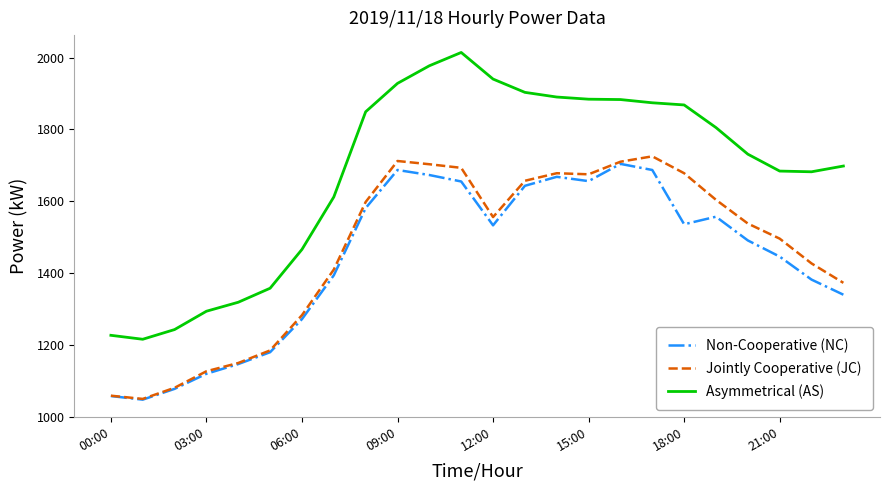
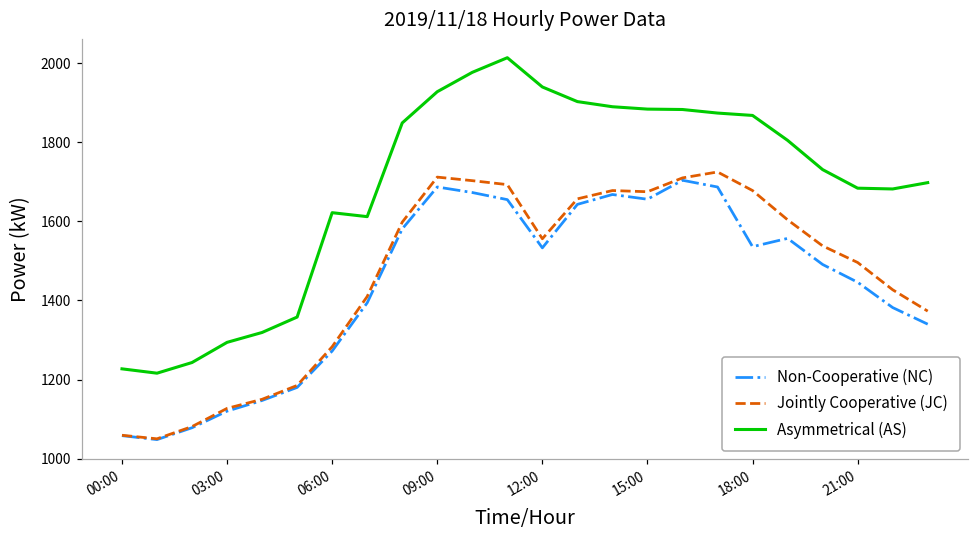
Asymmetrical (AS), 06:00: 1470 -> 1620
